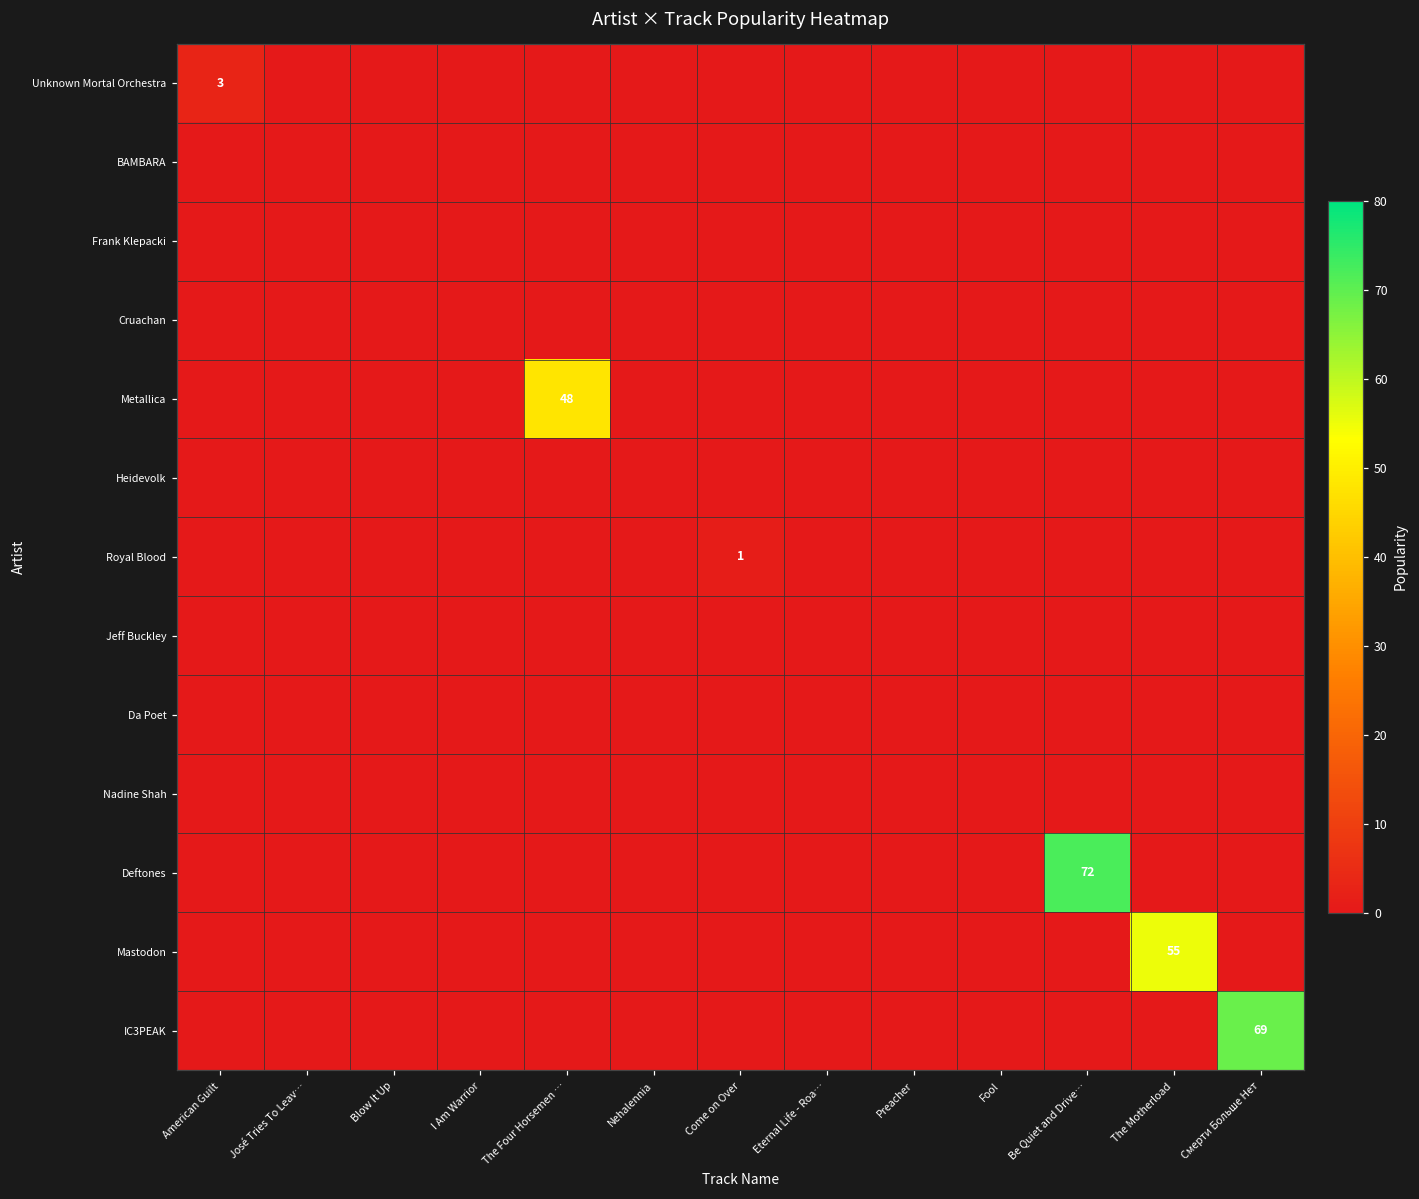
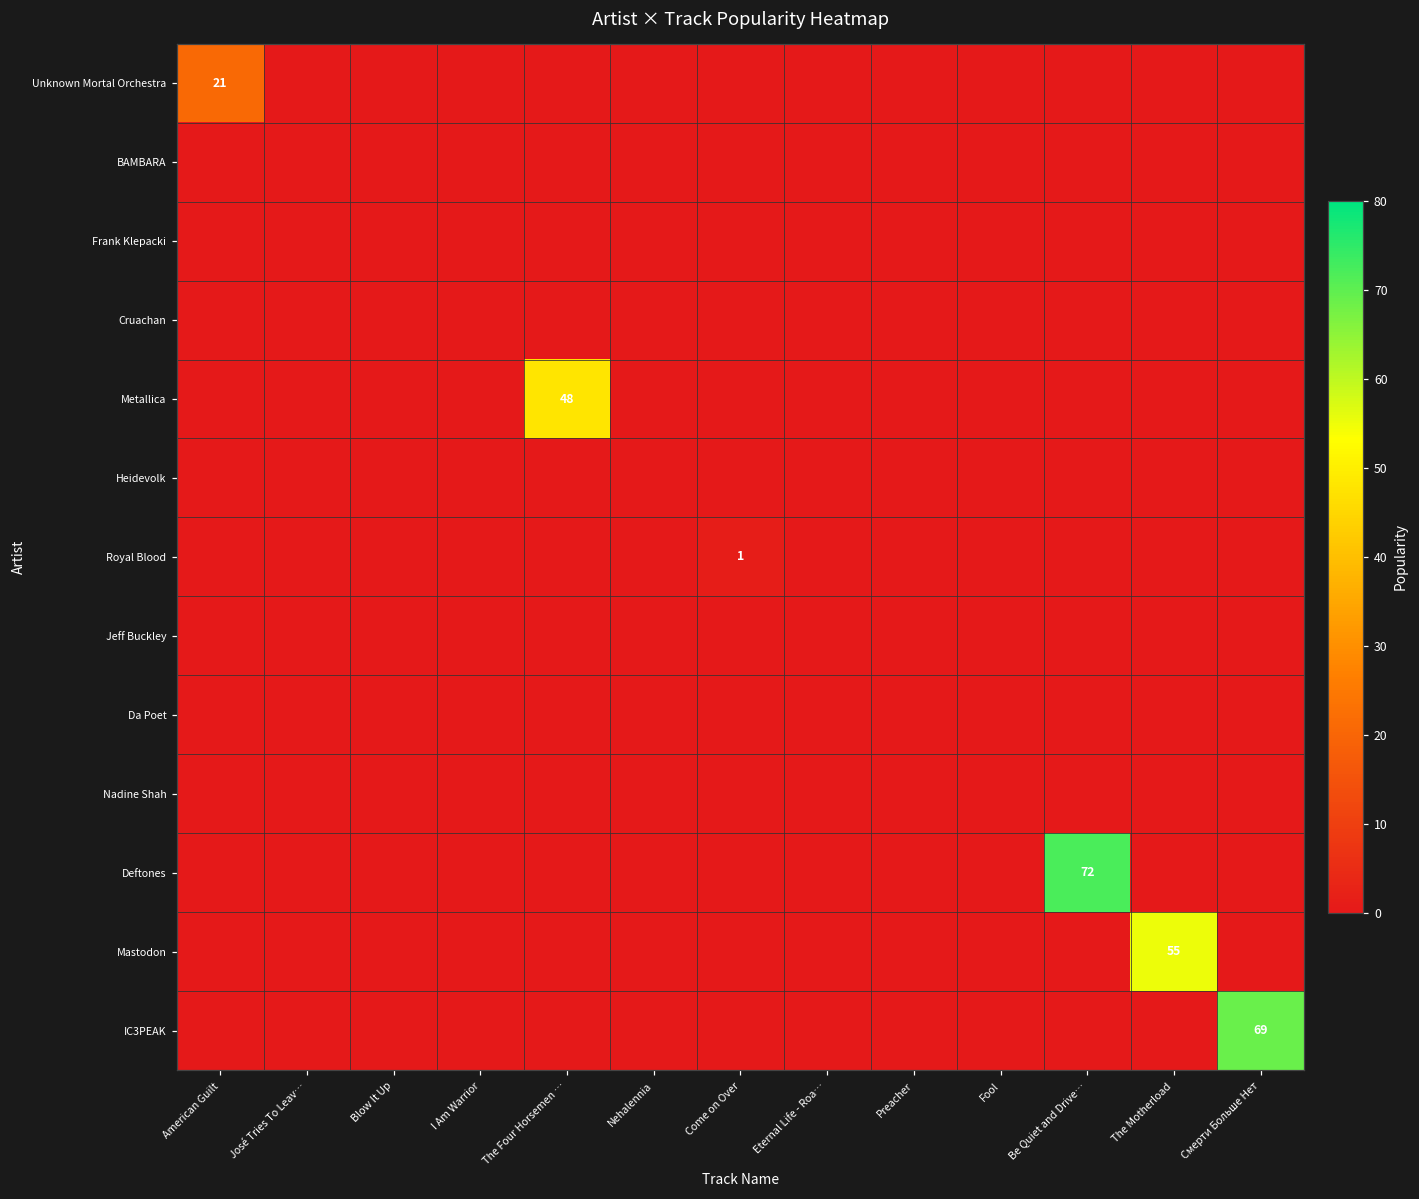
Unknown Mortal Orchestra, American Guilt: 3 -> 21
